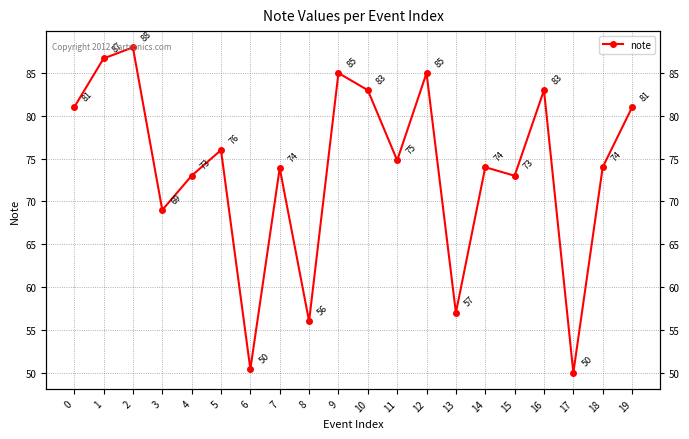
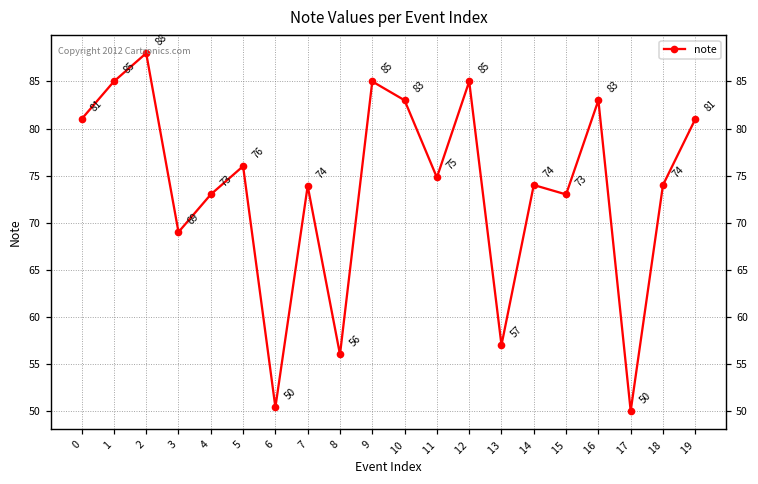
1: 87 -> 85
